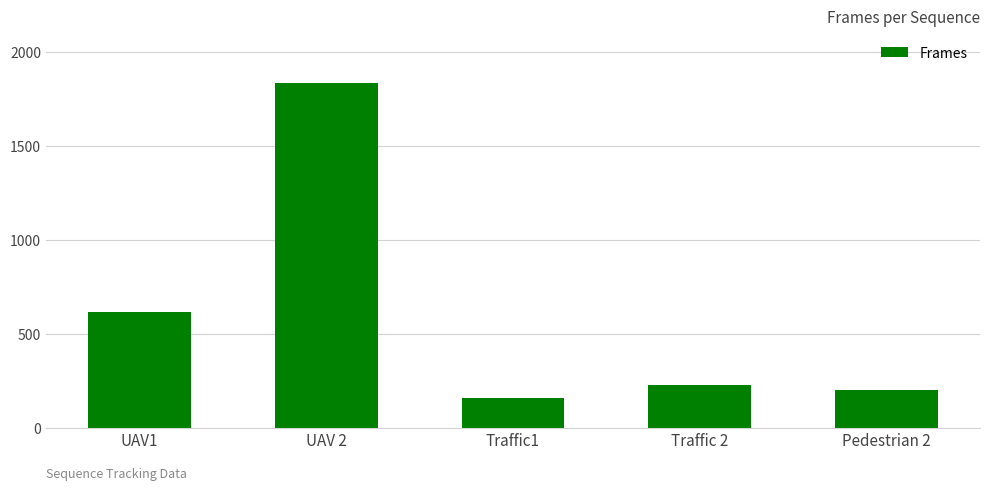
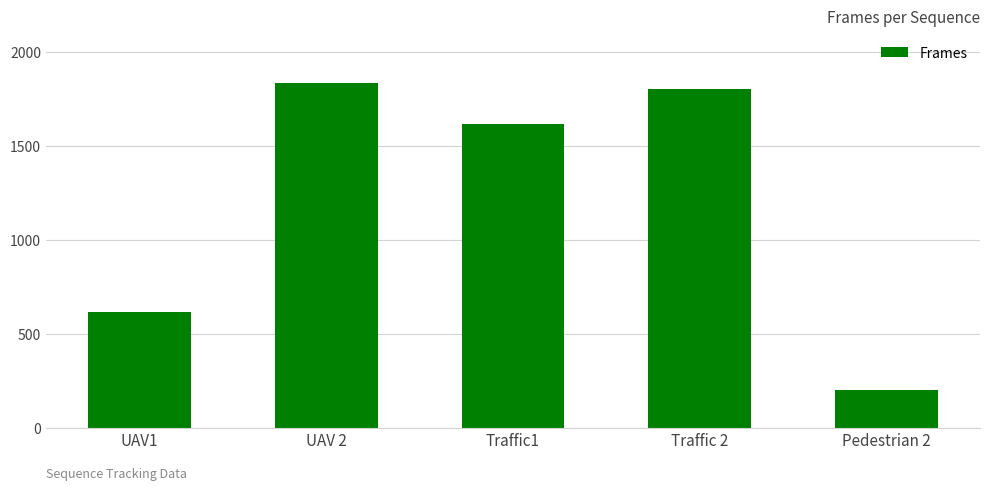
Traffic1: 160 -> 1620
Traffic 2: 230 -> 1800
